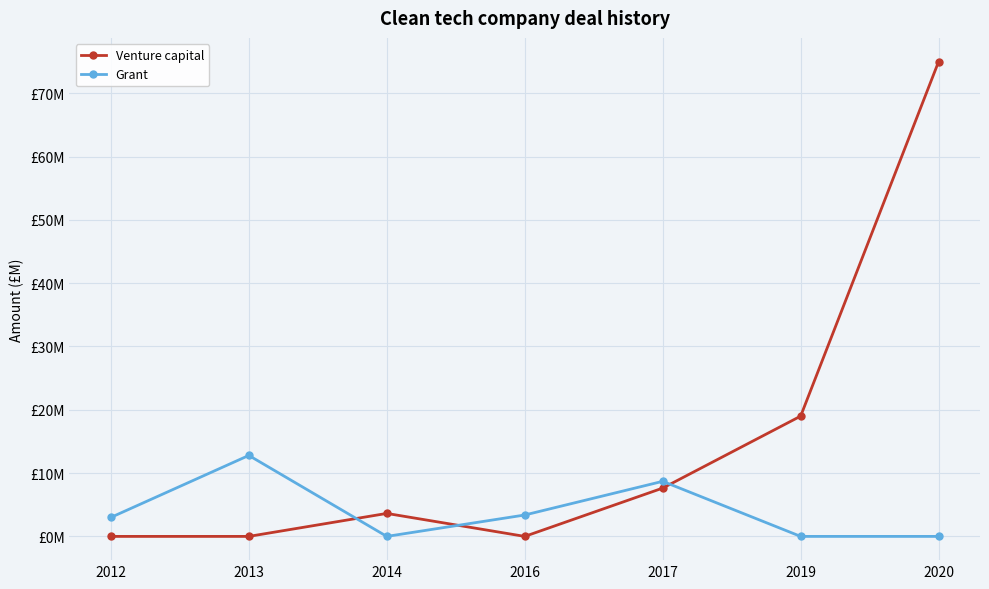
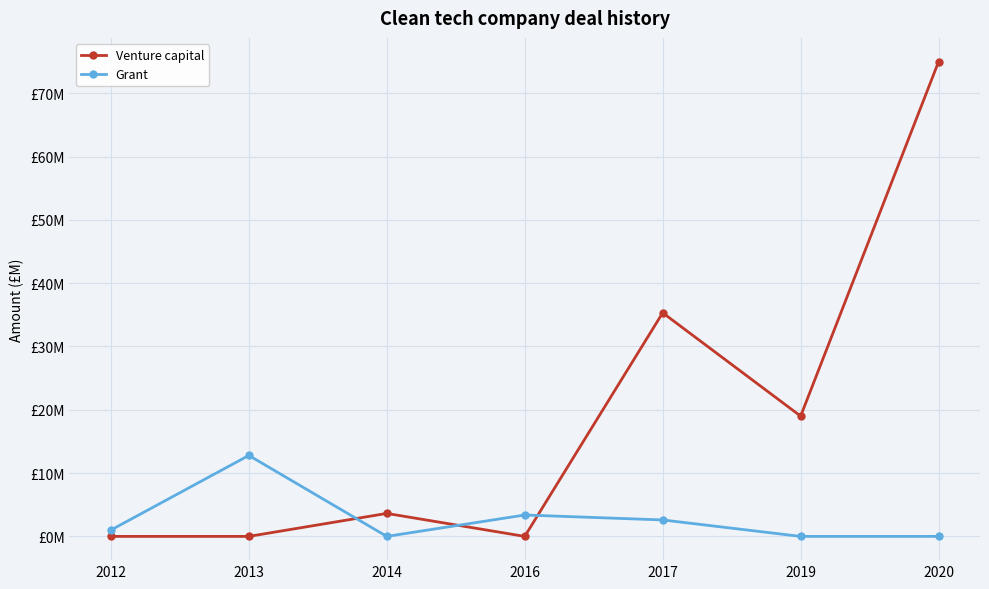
Grant, 2012: £3000000 -> £1000000
Venture capital, 2017: £8000000 -> £35000000
Grant, 2017: £9000000 -> £3000000
